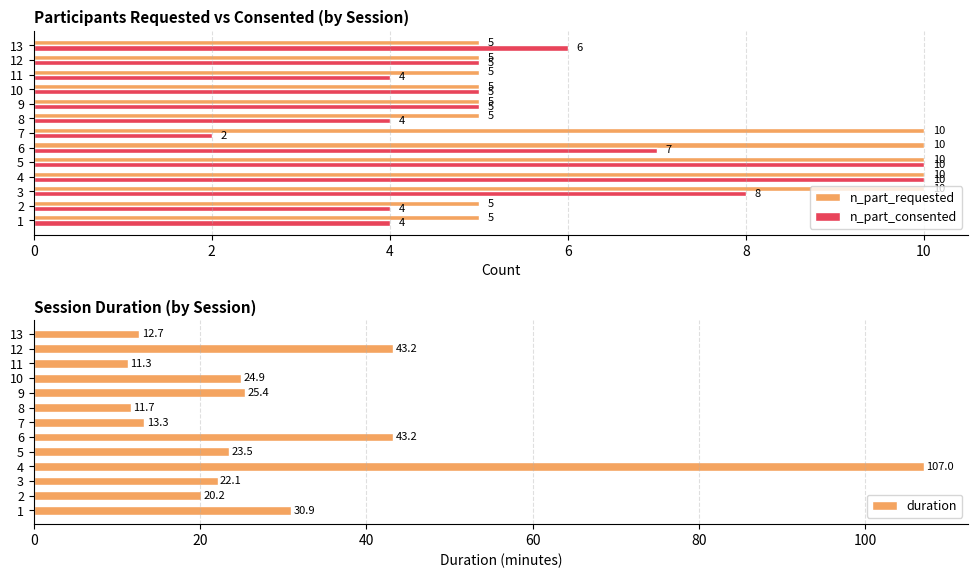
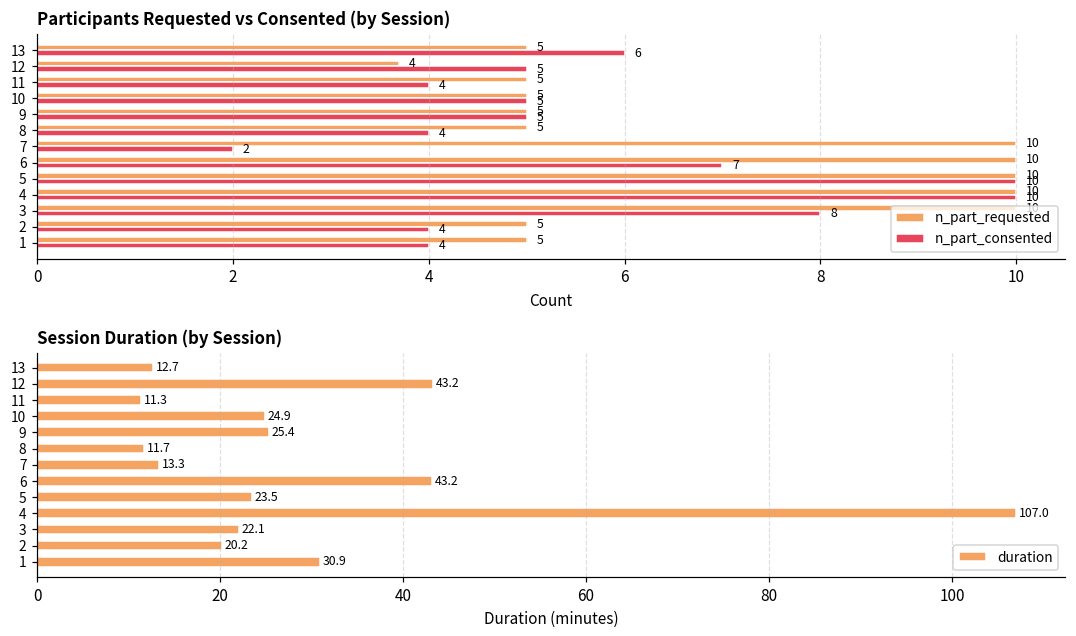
Participants Requested vs Consented (by Session), n_part_requested, 12: 5 -> 4
